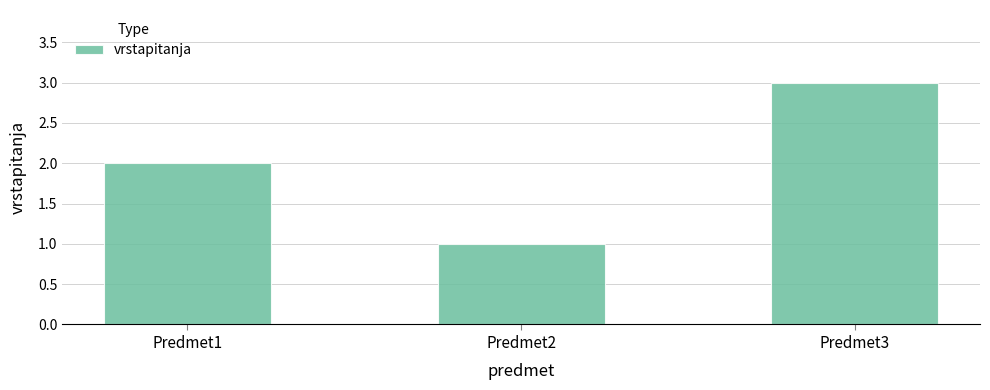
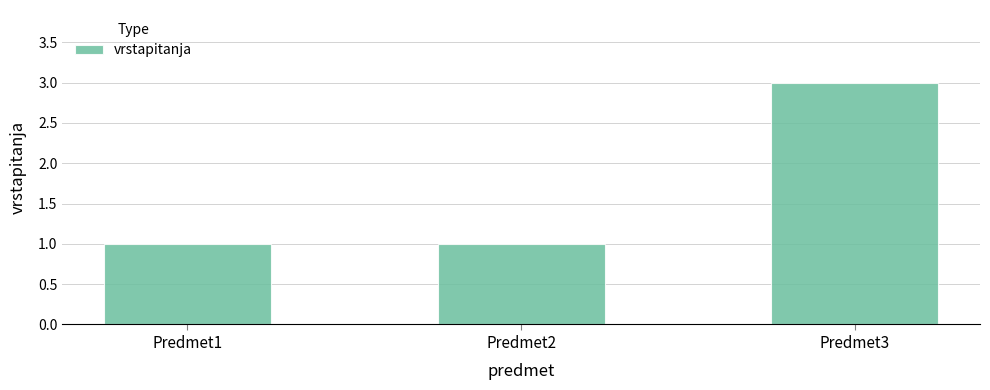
Predmet1: 2 -> 1
